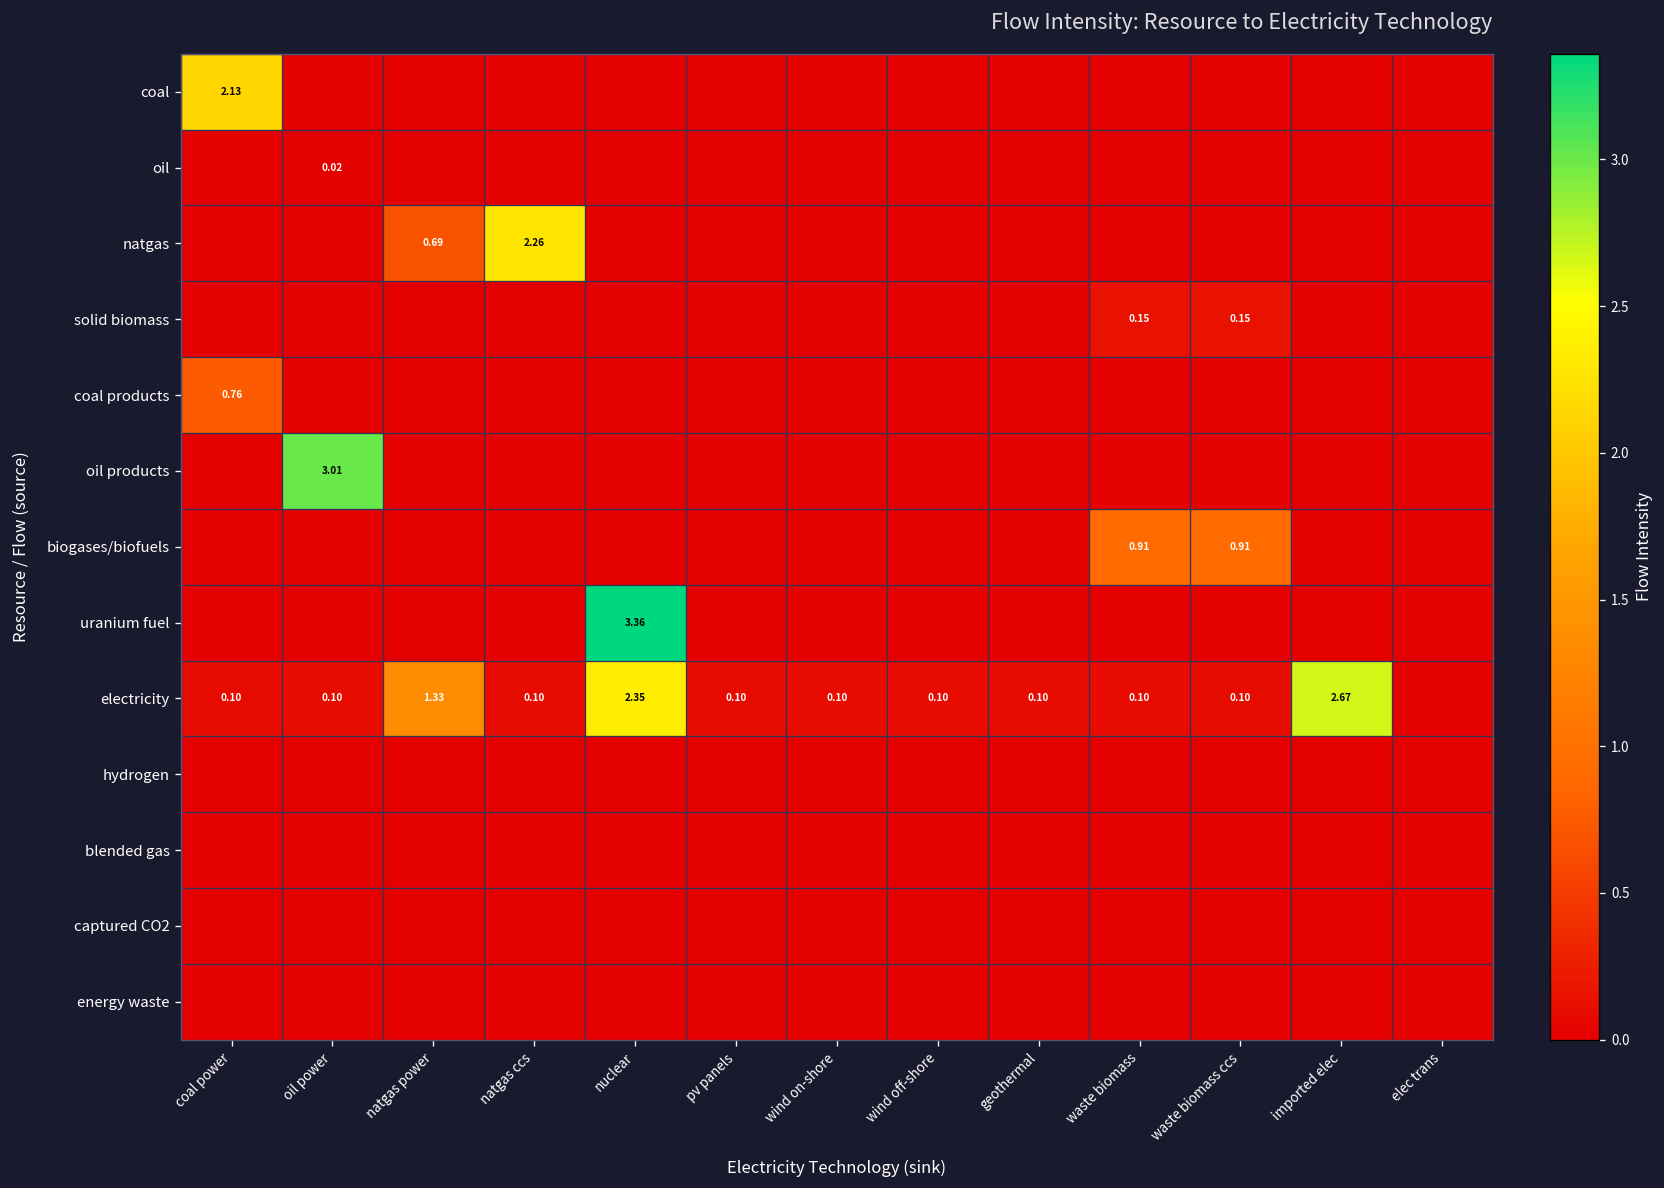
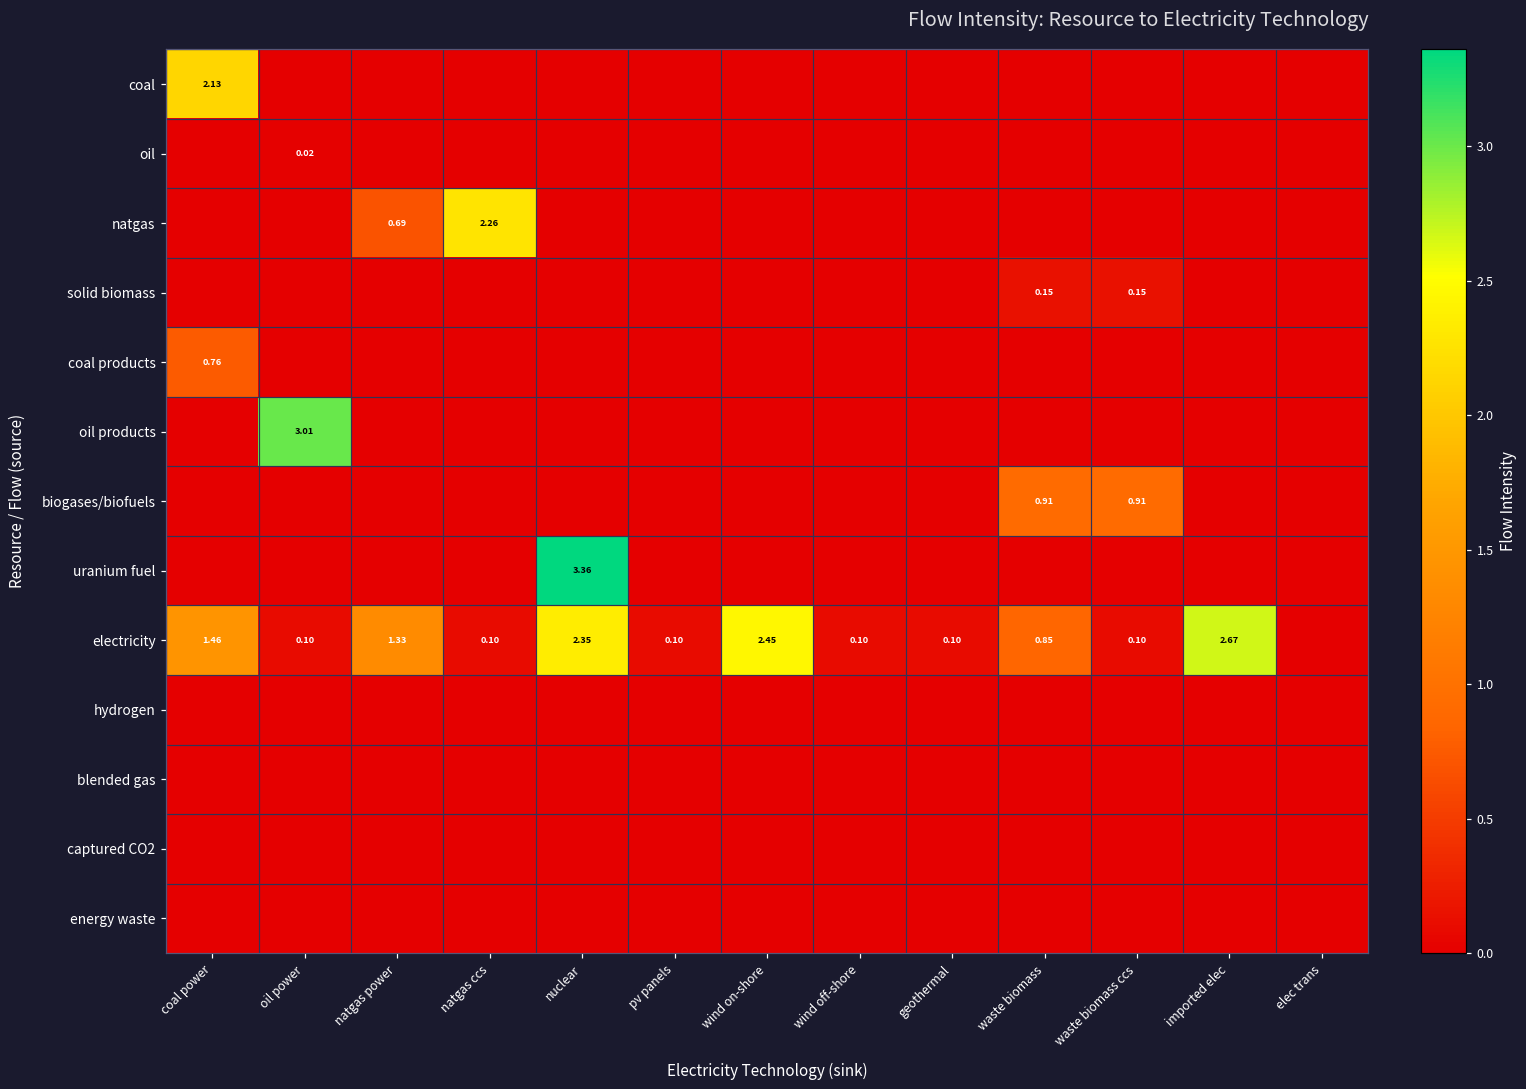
electricity, coal power: 0.10 -> 1.46
electricity, wind on-shore: 0.10 -> 2.45
electricity, waste biomass: 0.10 -> 0.85
